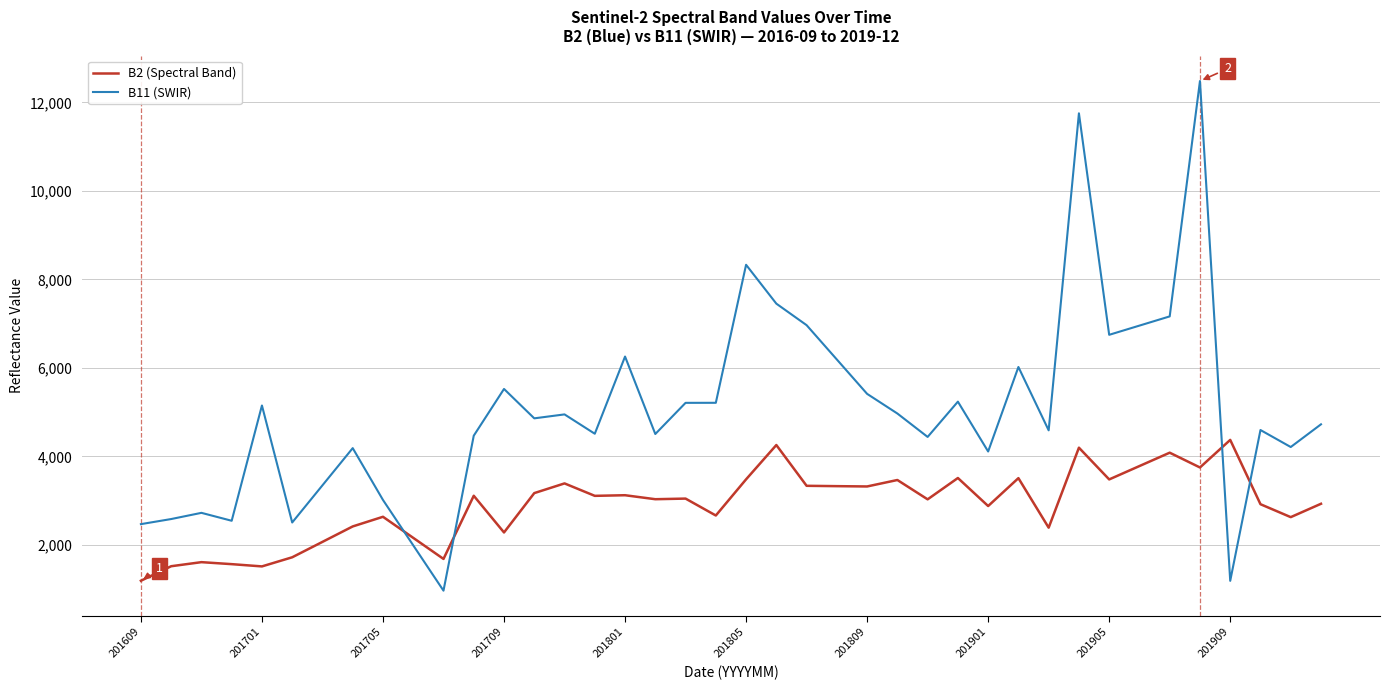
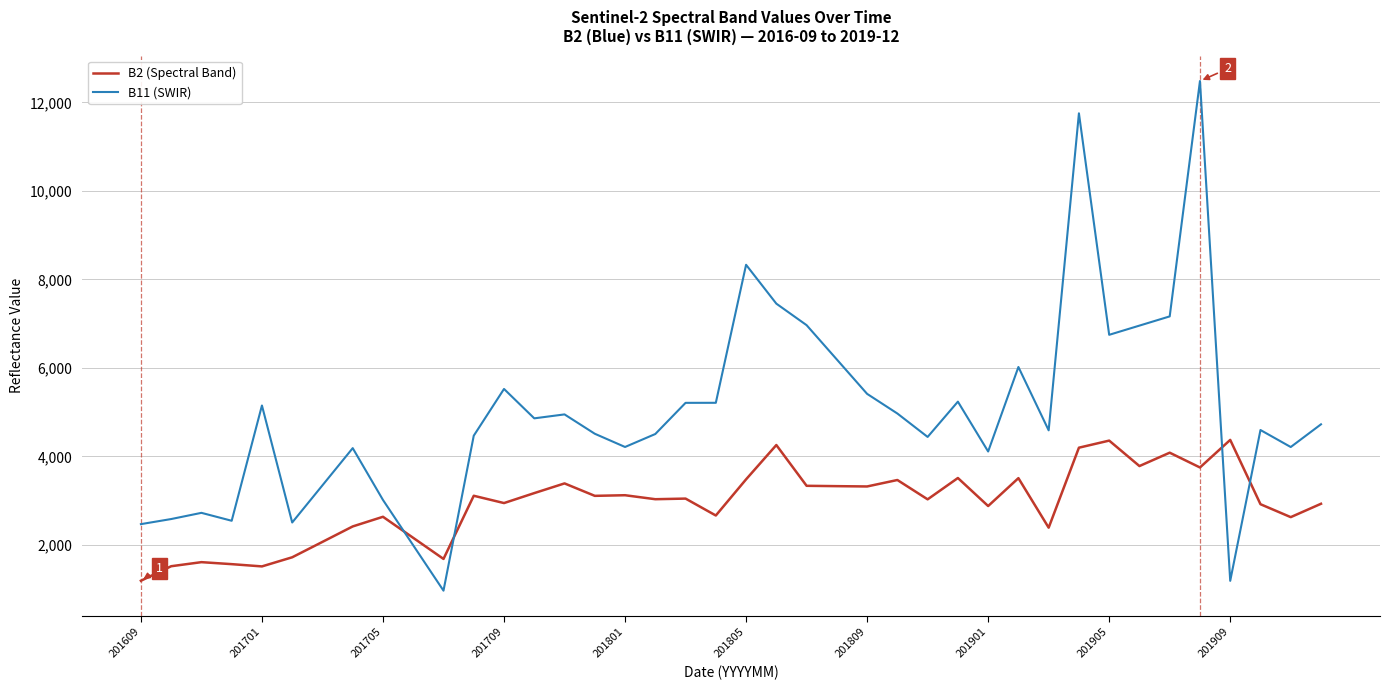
B2 (Spectral Band), 201709: 2,300 -> 2,900
B11 (SWIR), 201801: 6,300 -> 4,200
B2 (Spectral Band), 201905: 3,500 -> 4,400
